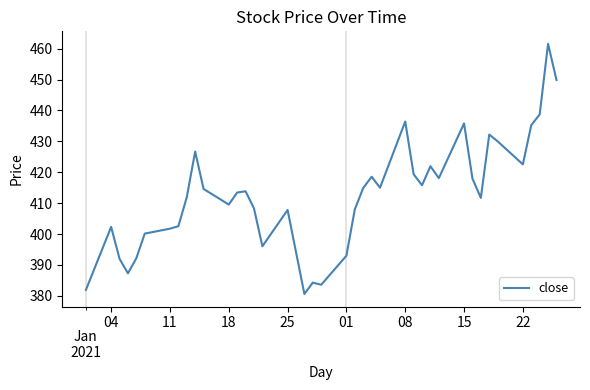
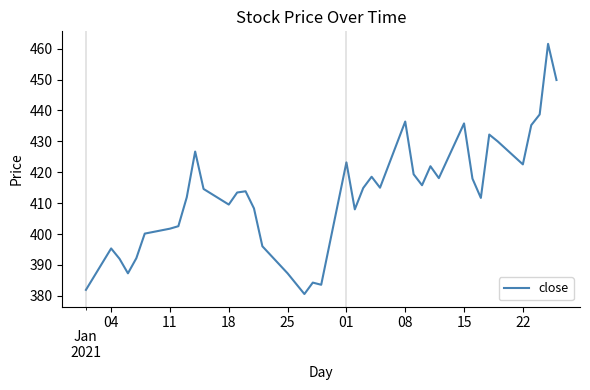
04: 402 -> 395
25: 408 -> 387
01: 393 -> 423
